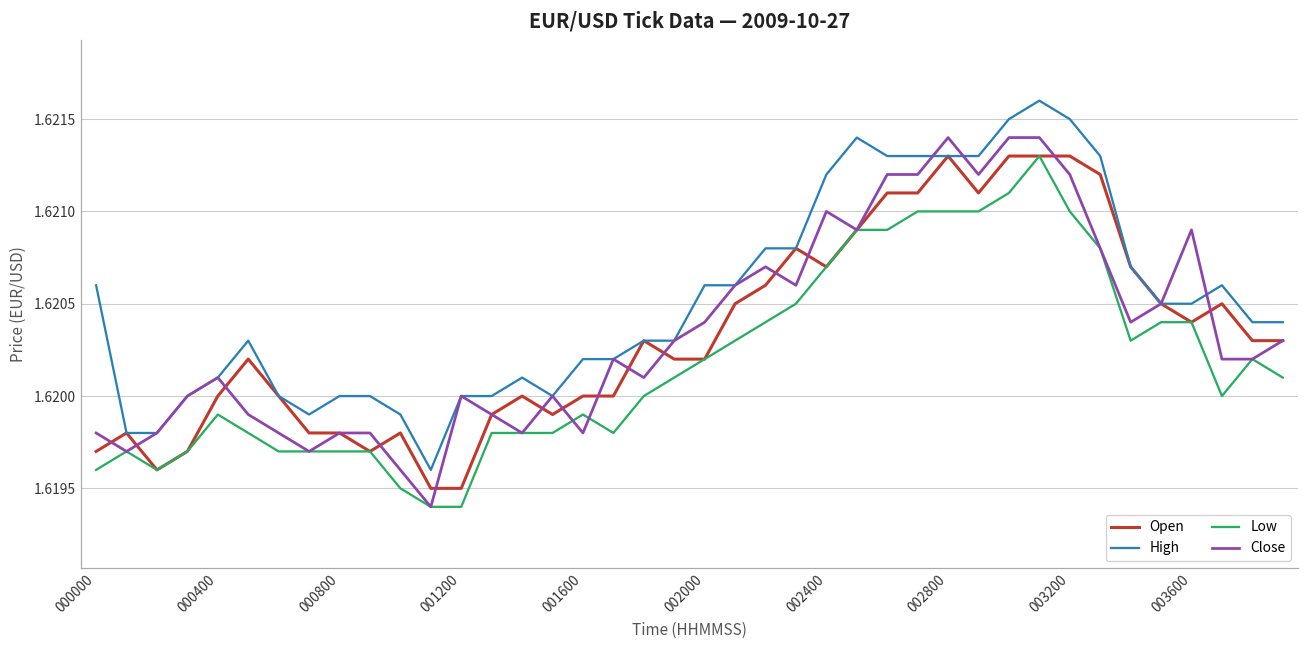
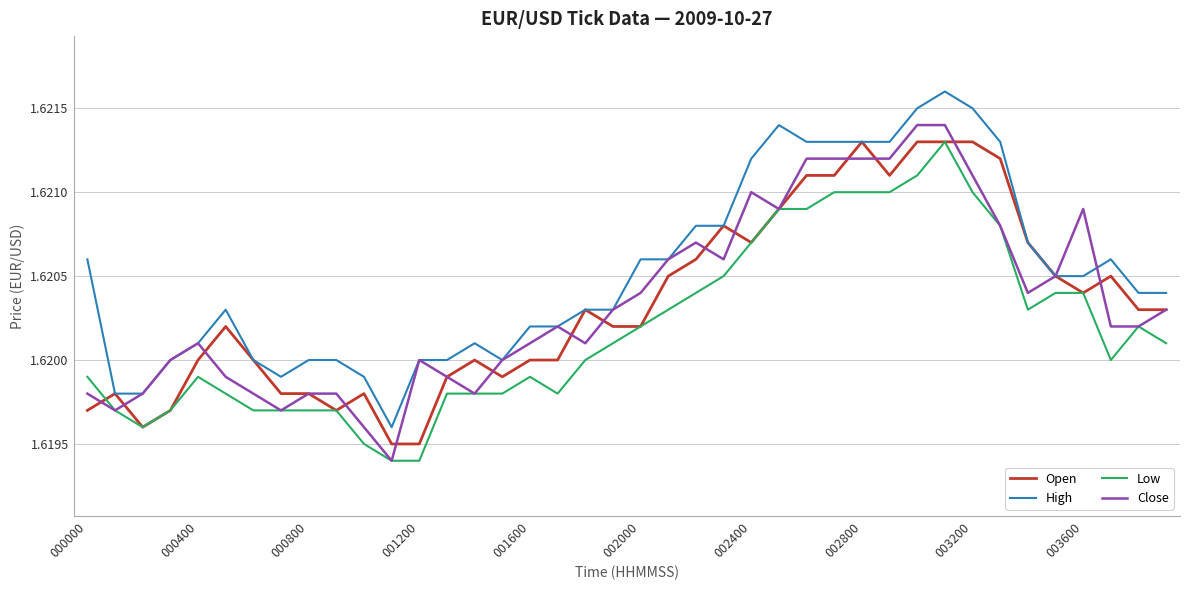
Low, 000000: 1.6196 -> 1.6199
Close, 001600: 1.6198 -> 1.6201
Close, 002800: 1.6214 -> 1.6212
Close, 003200: 1.6212 -> 1.6211
